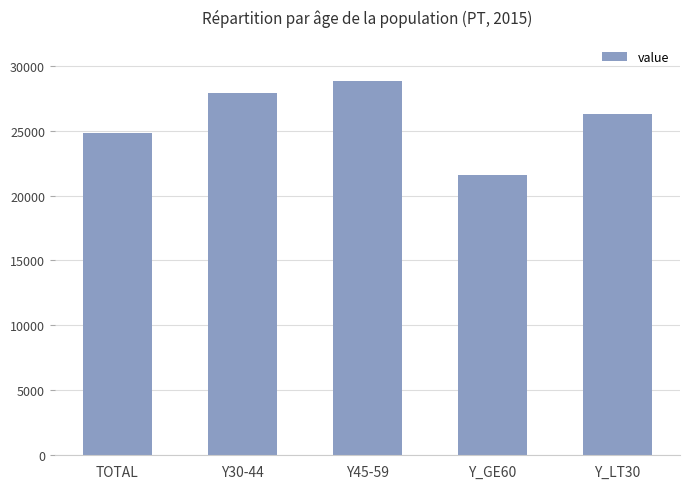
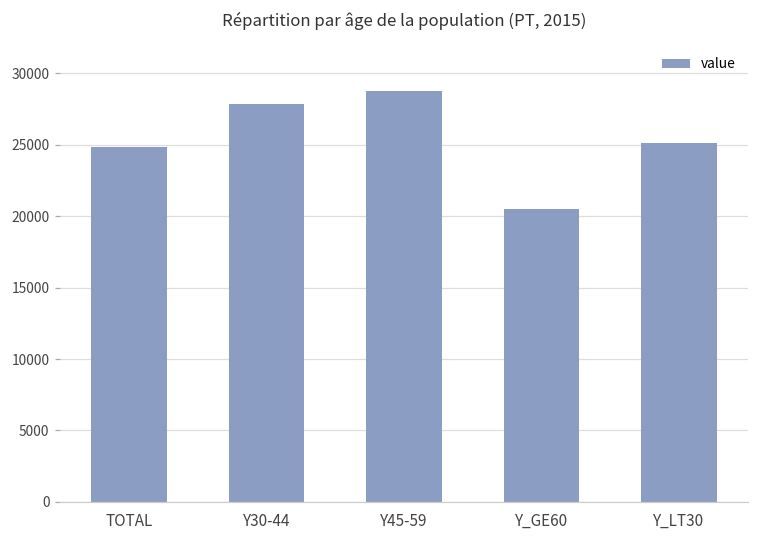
Y_GE60: 21600 -> 20500
Y_LT30: 26300 -> 25100
